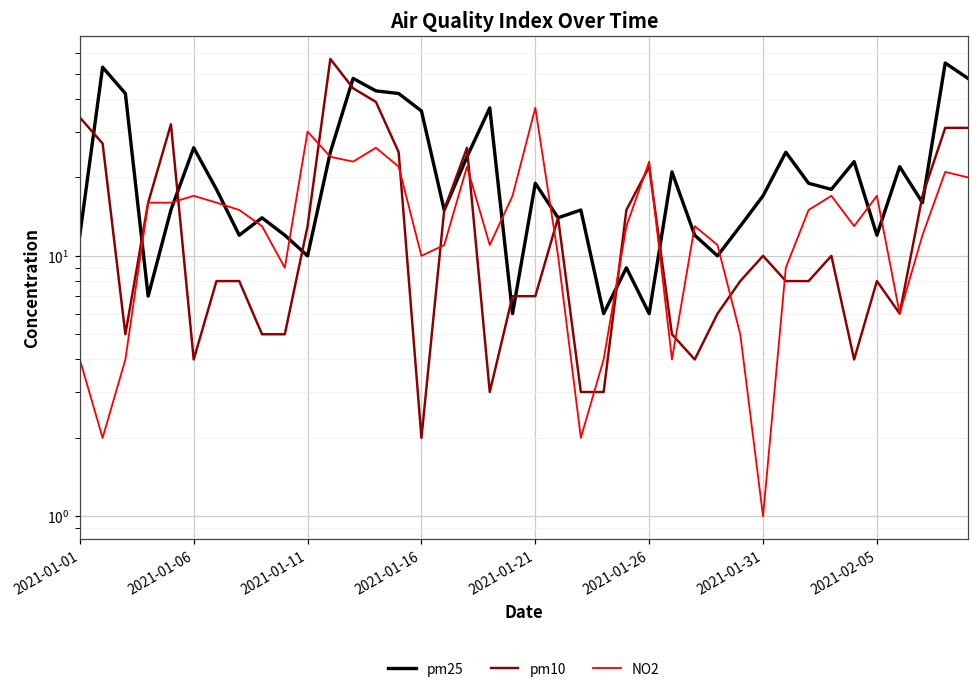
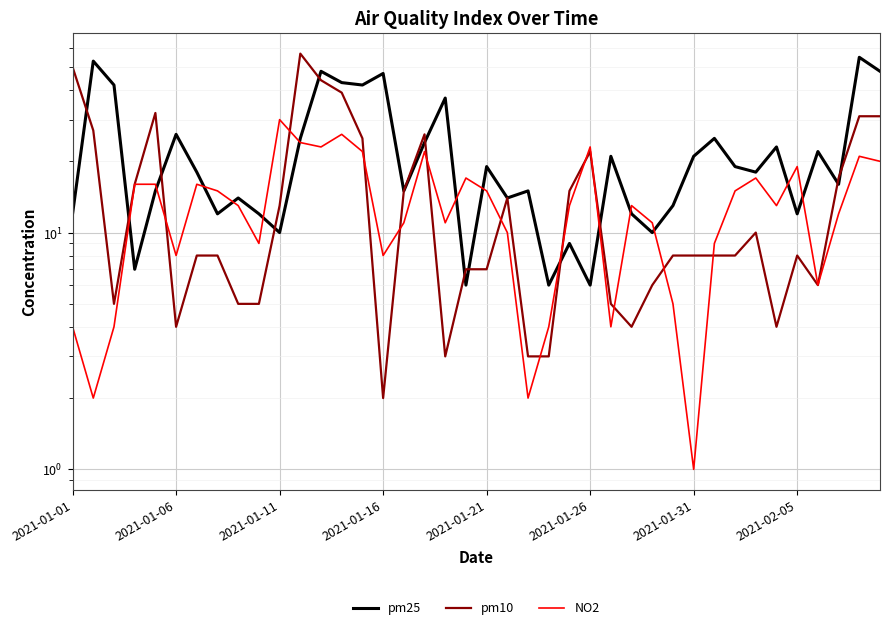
pm10, 2021-01-01: 34 -> 50
NO2, 2021-01-06: 17 -> 8
pm25, 2021-01-16: 36 -> 47
NO2, 2021-01-16: 10 -> 8
NO2, 2021-01-21: 37 -> 15
pm25, 2021-01-31: 17 -> 21
pm10, 2021-01-31: 10 -> 8
NO2, 2021-02-05: 17 -> 19
